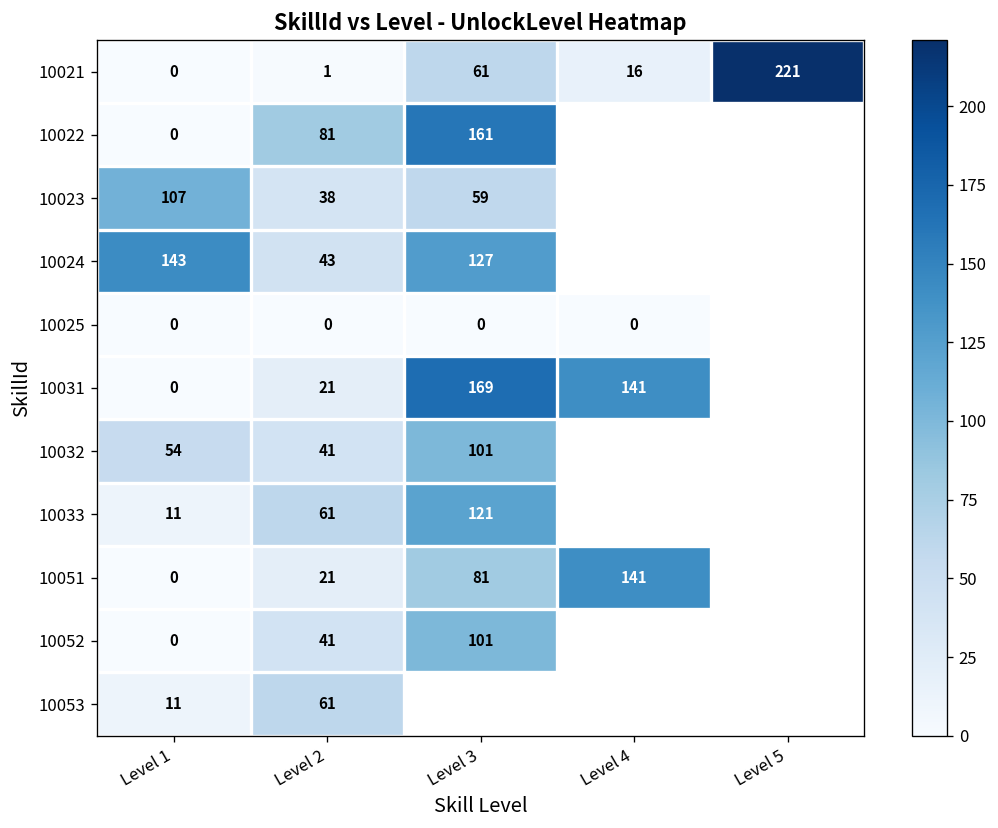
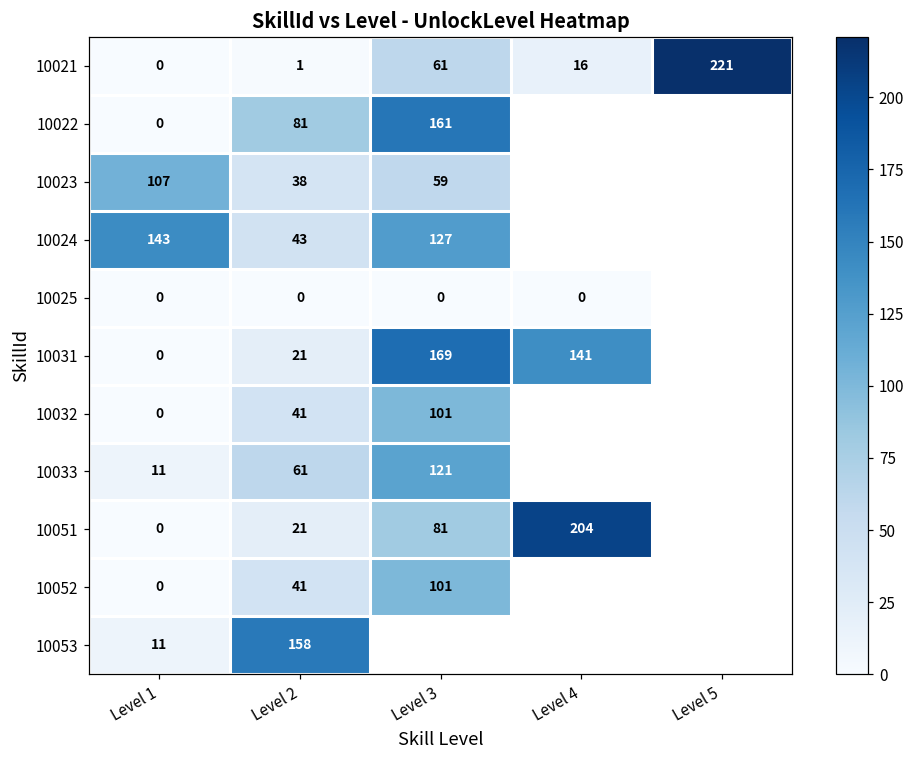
10032, Level 1: 54 -> 0
10051, Level 4: 141 -> 204
10053, Level 2: 61 -> 158
